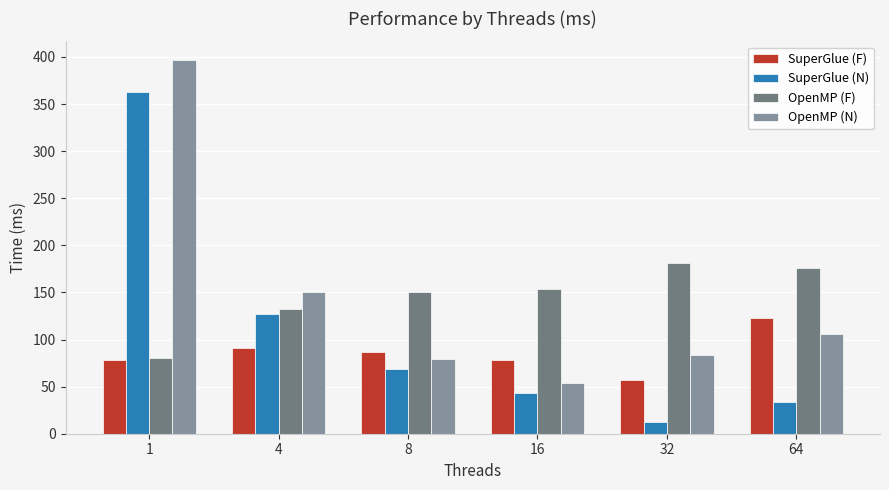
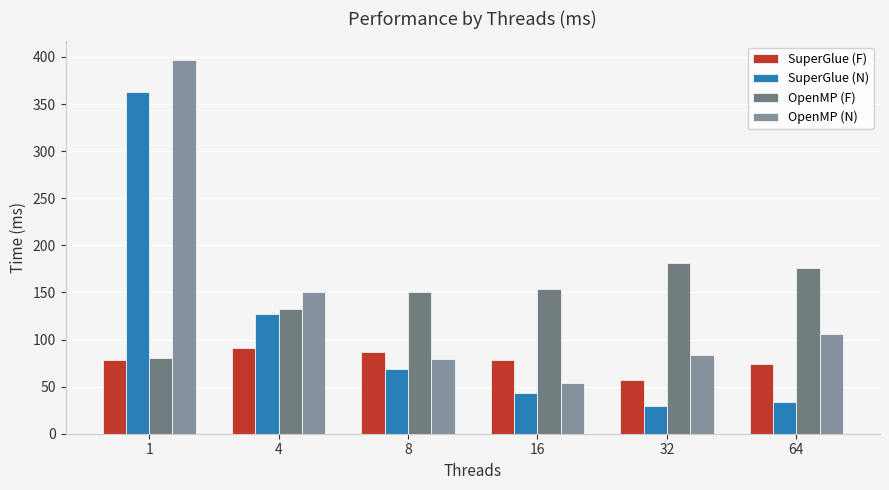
SuperGlue (N), 32: 10 -> 30
SuperGlue (F), 64: 120 -> 70
